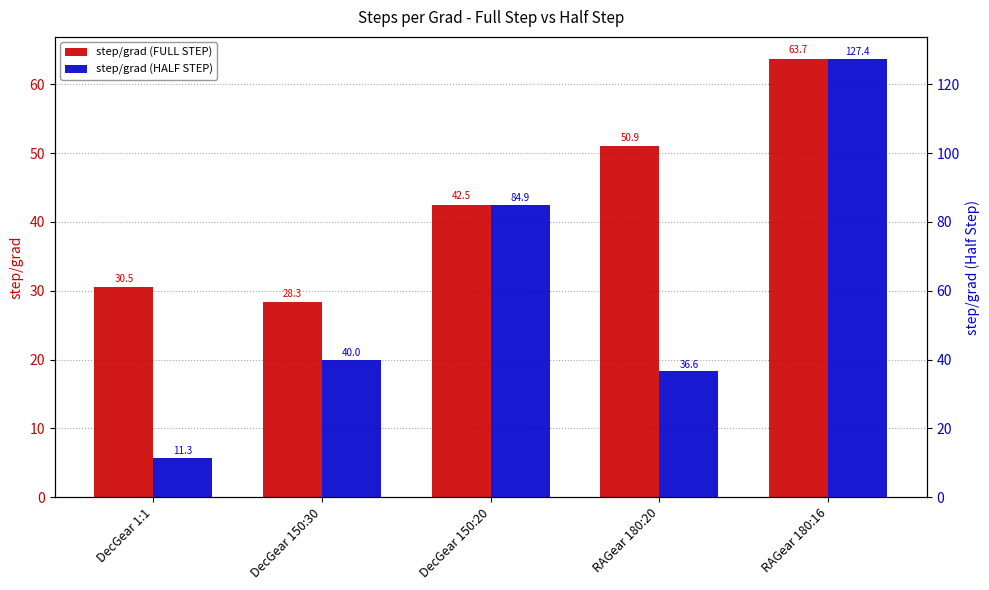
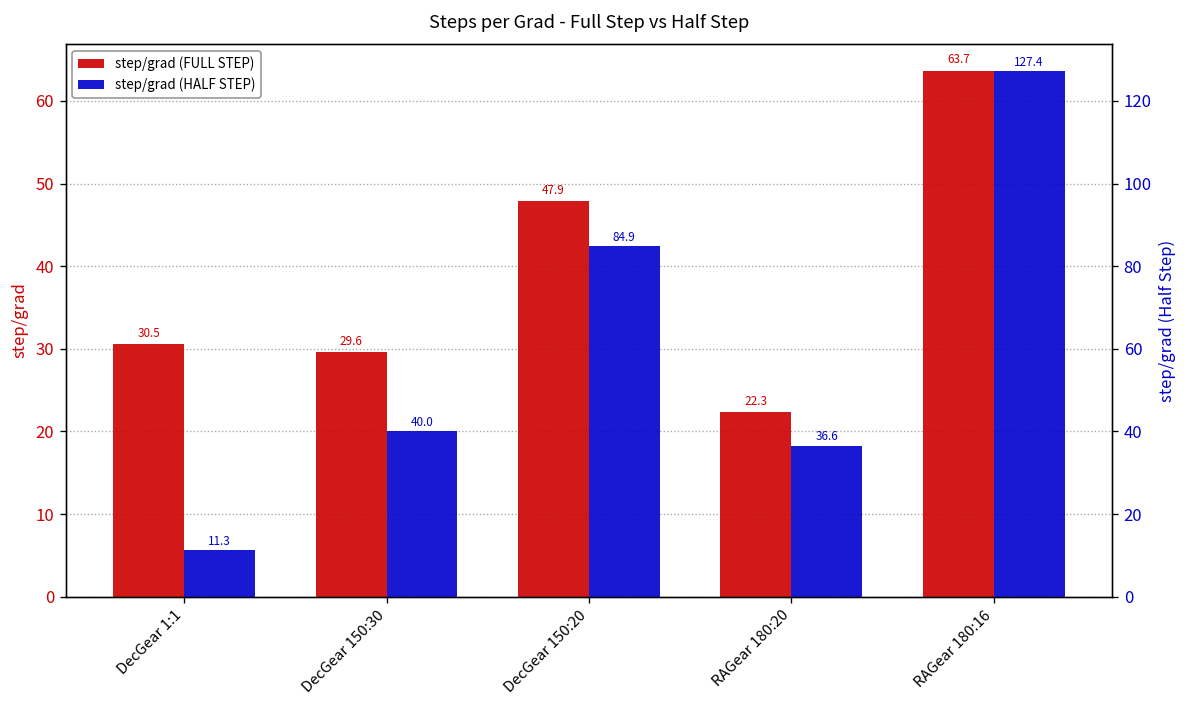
step/grad (FULL STEP), DecGear 150:30: 28.3 -> 29.6
step/grad (FULL STEP), DecGear 150:20: 42.5 -> 47.9
step/grad (FULL STEP), RAGear 180:20: 50.9 -> 22.3
